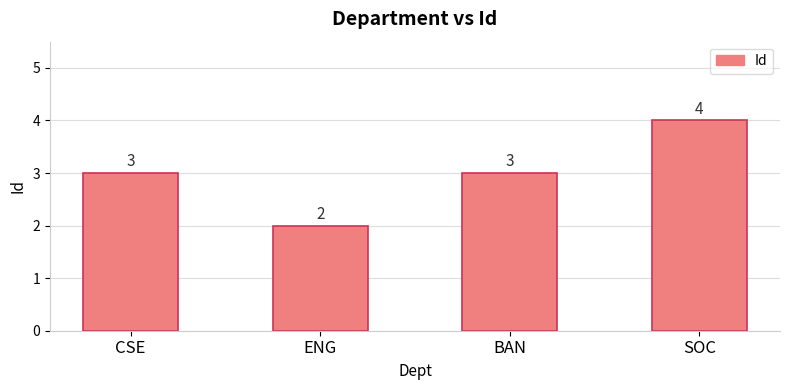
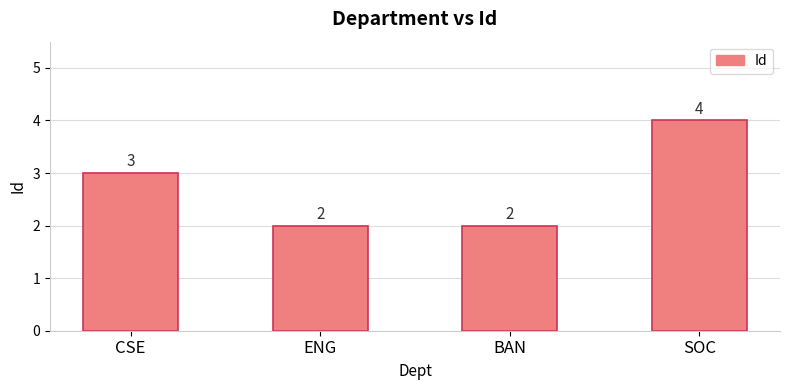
BAN: 3 -> 2
